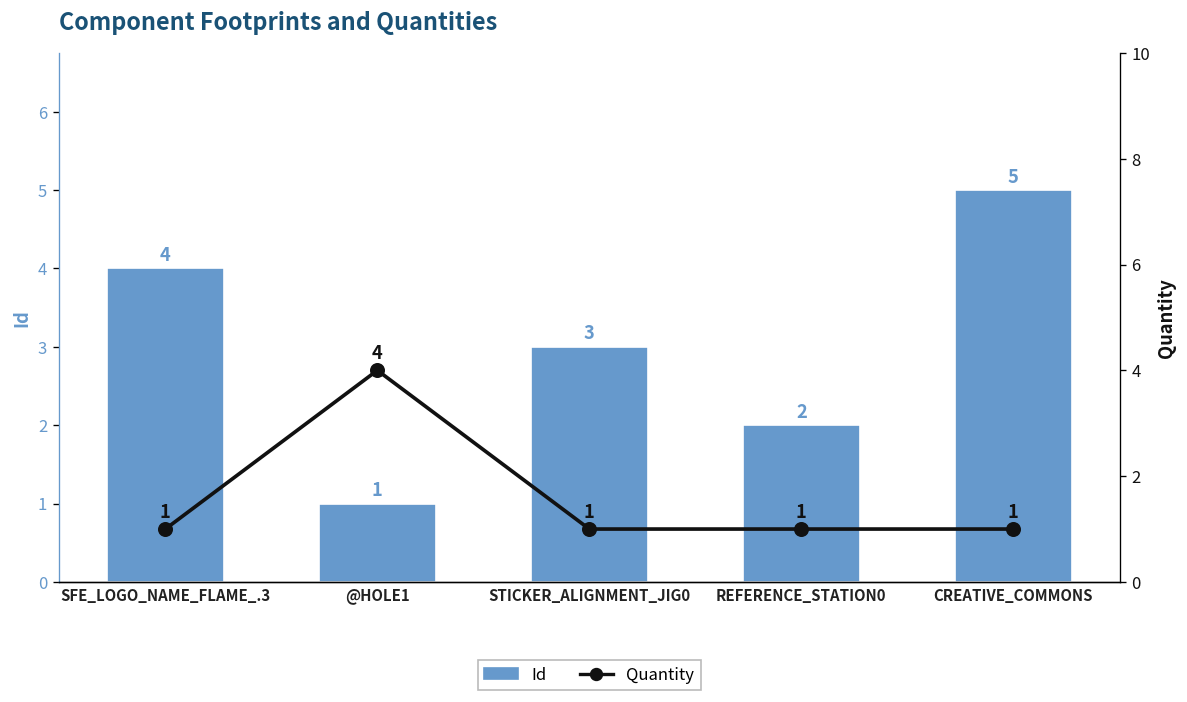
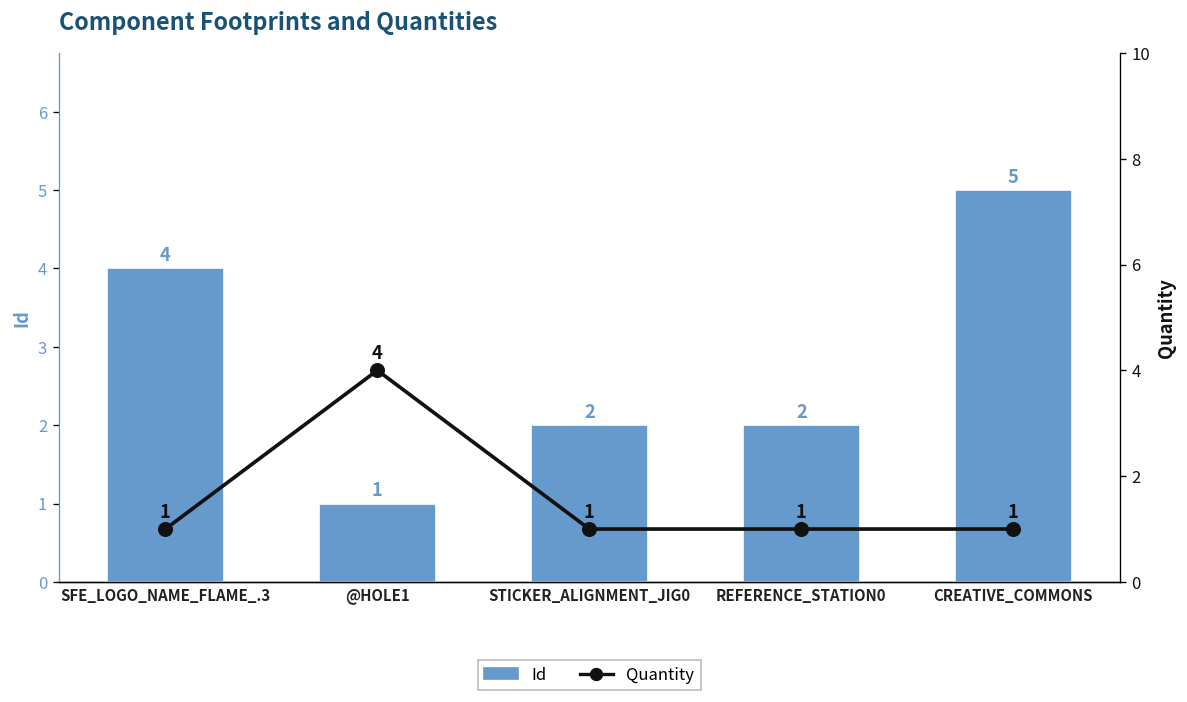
Id, STICKER_ALIGNMENT_JIG0: 3 -> 2
